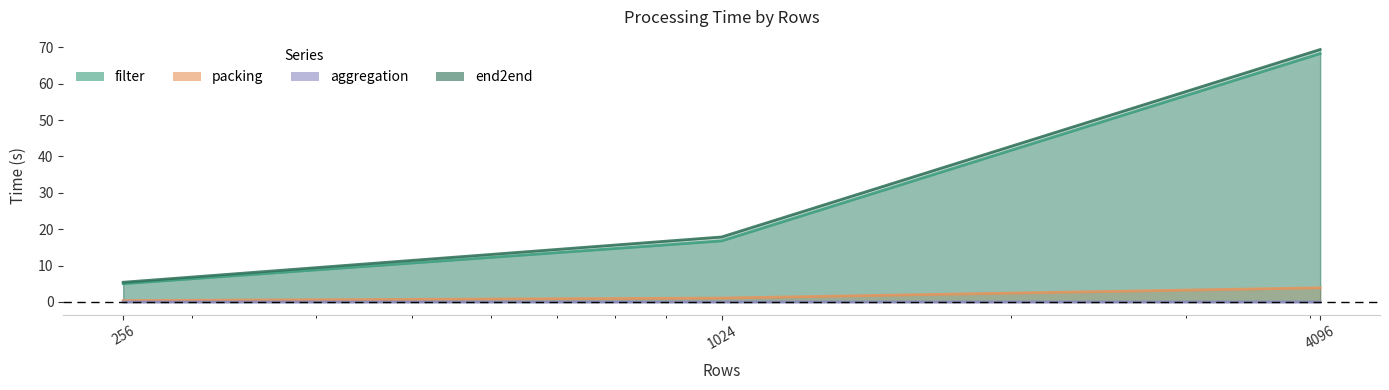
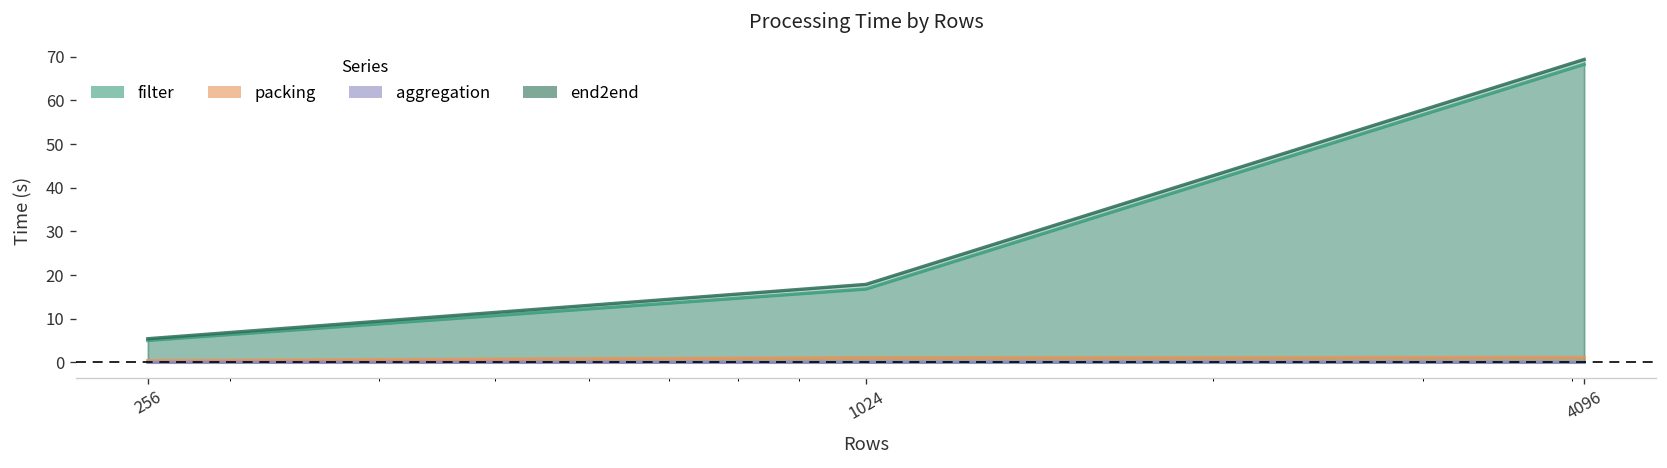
packing, 4096: 4 -> 1
